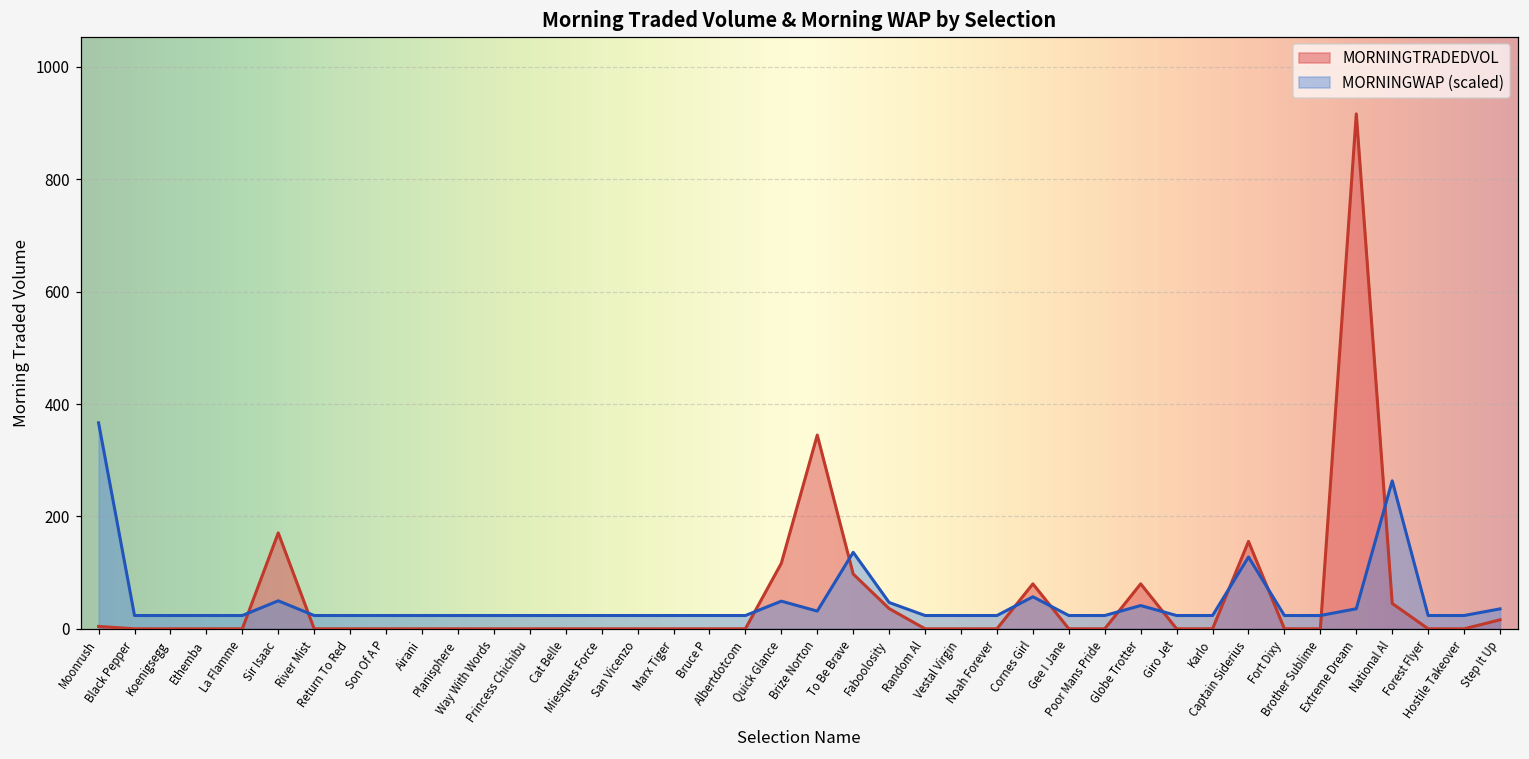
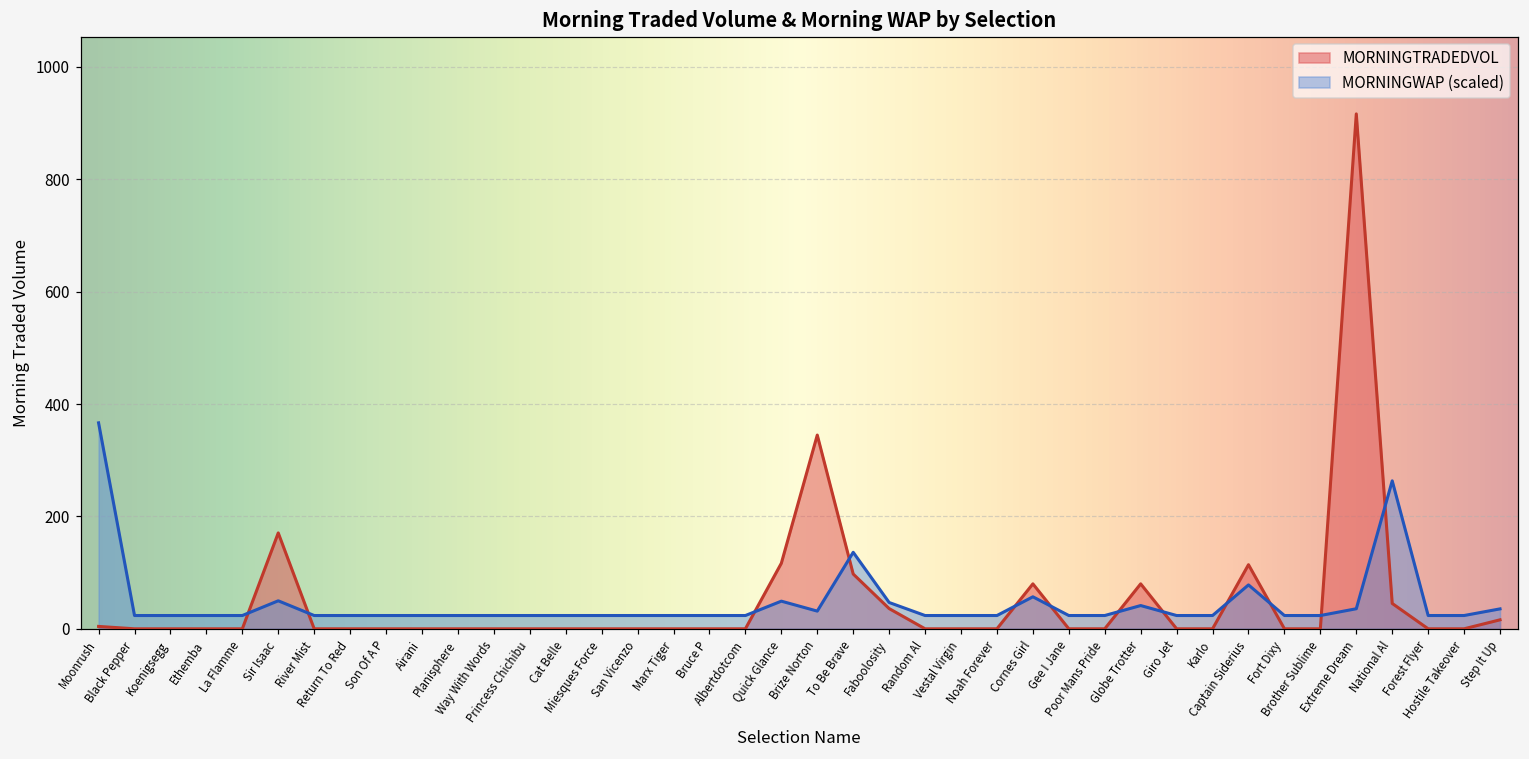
MORNINGTRADEDVOL, Captain Siderius: 160 -> 110
MORNINGWAP (scaled), Captain Siderius: 130 -> 80
